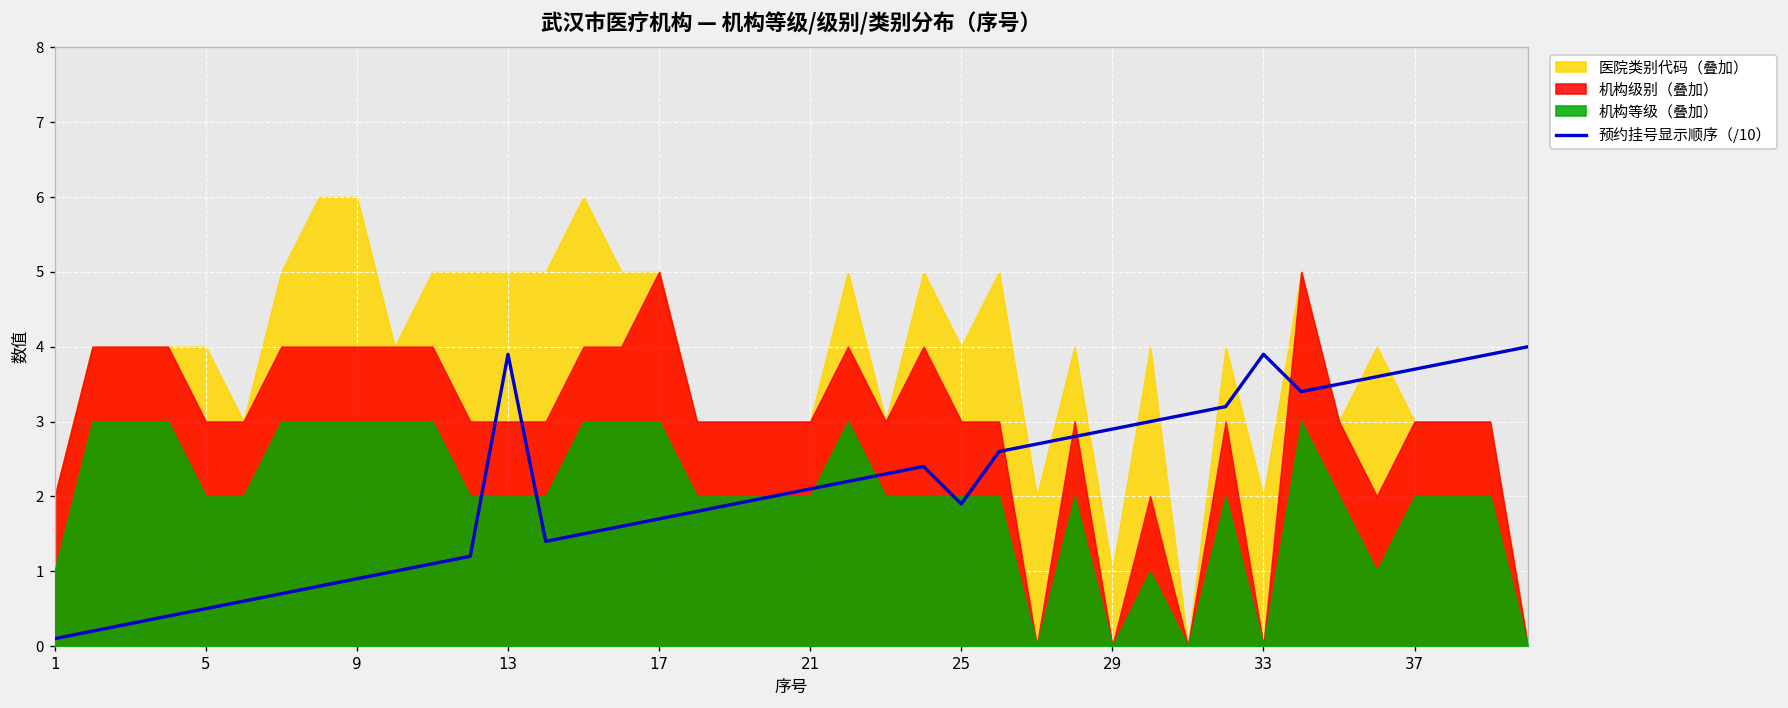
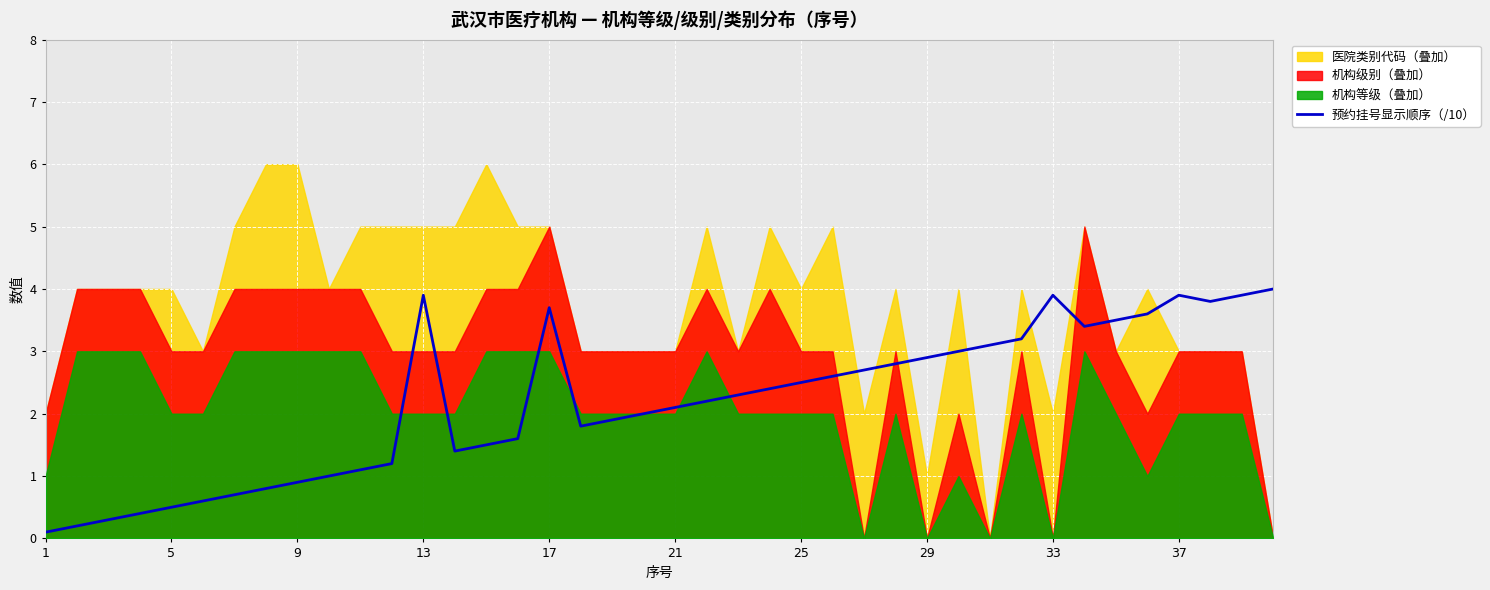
预约挂号显示顺序（/10）, 17: 1.7 -> 3.7
预约挂号显示顺序（/10）, 25: 1.9 -> 2.5
预约挂号显示顺序（/10）, 37: 3.7 -> 3.9
